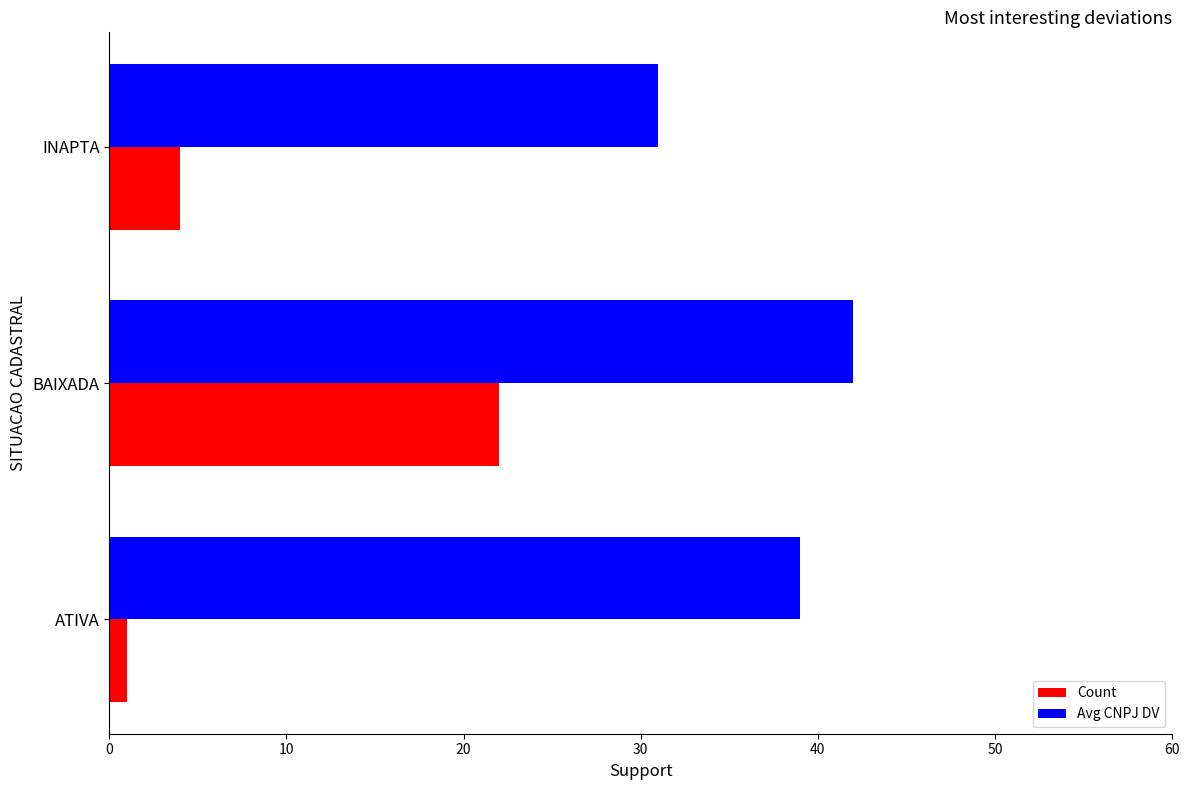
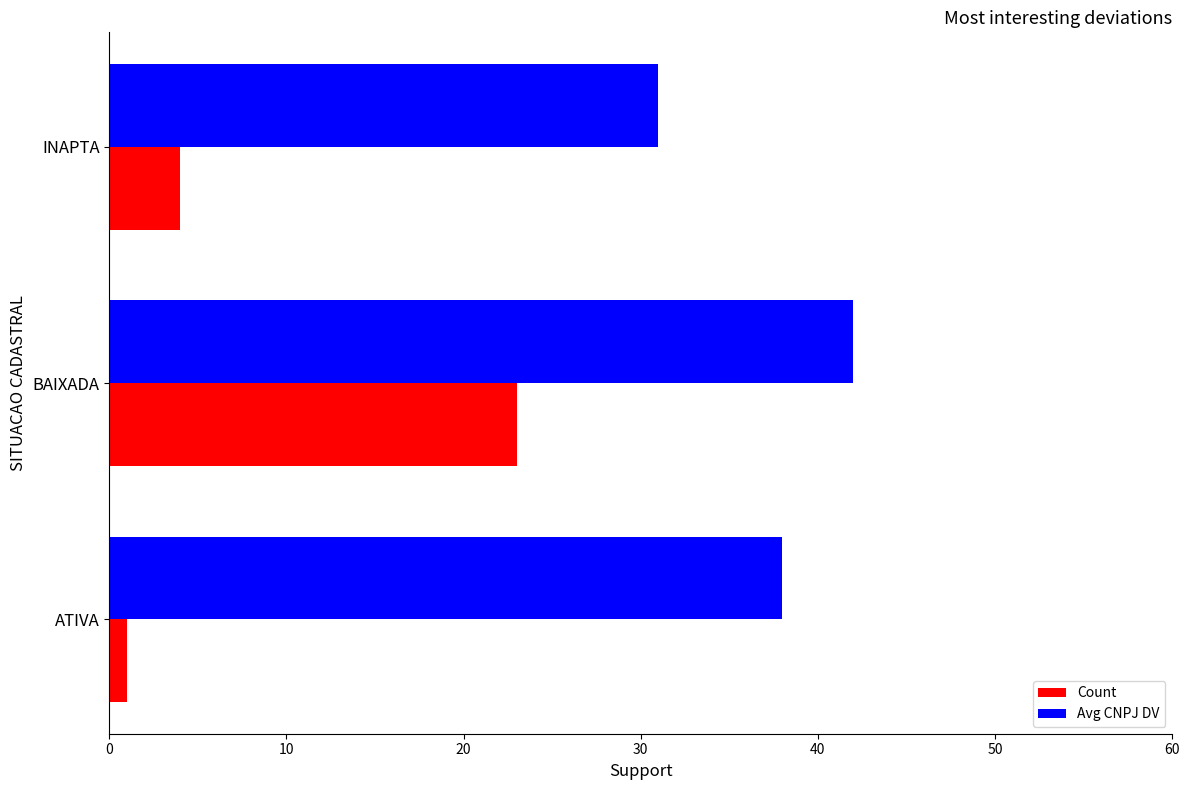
Count, BAIXADA: 22 -> 23
Avg CNPJ DV, ATIVA: 39 -> 38
